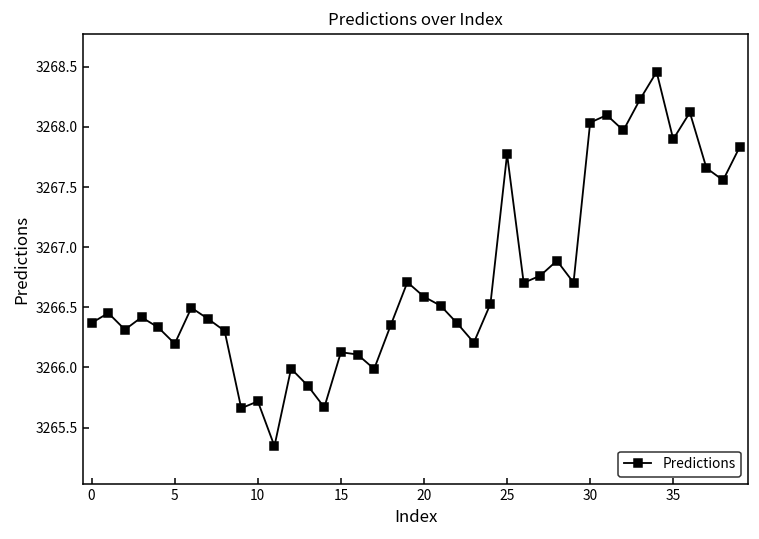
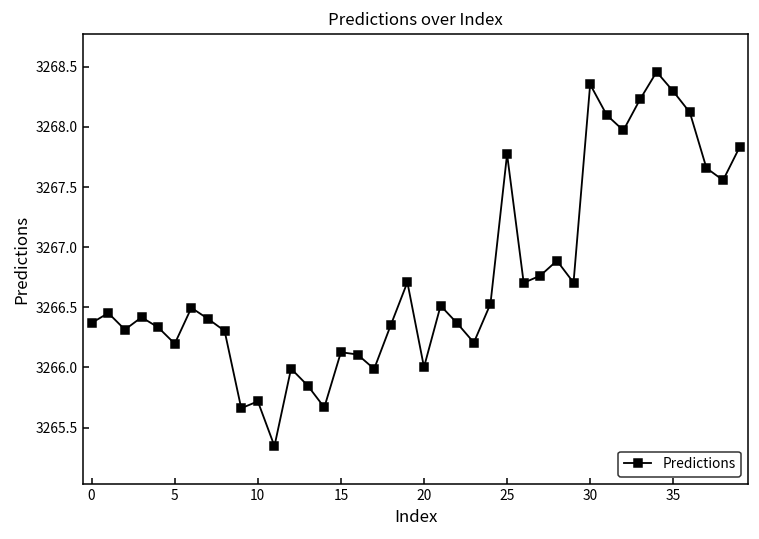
20: 3266.59 -> 3266.00
30: 3268.04 -> 3268.35
35: 3267.90 -> 3268.30
